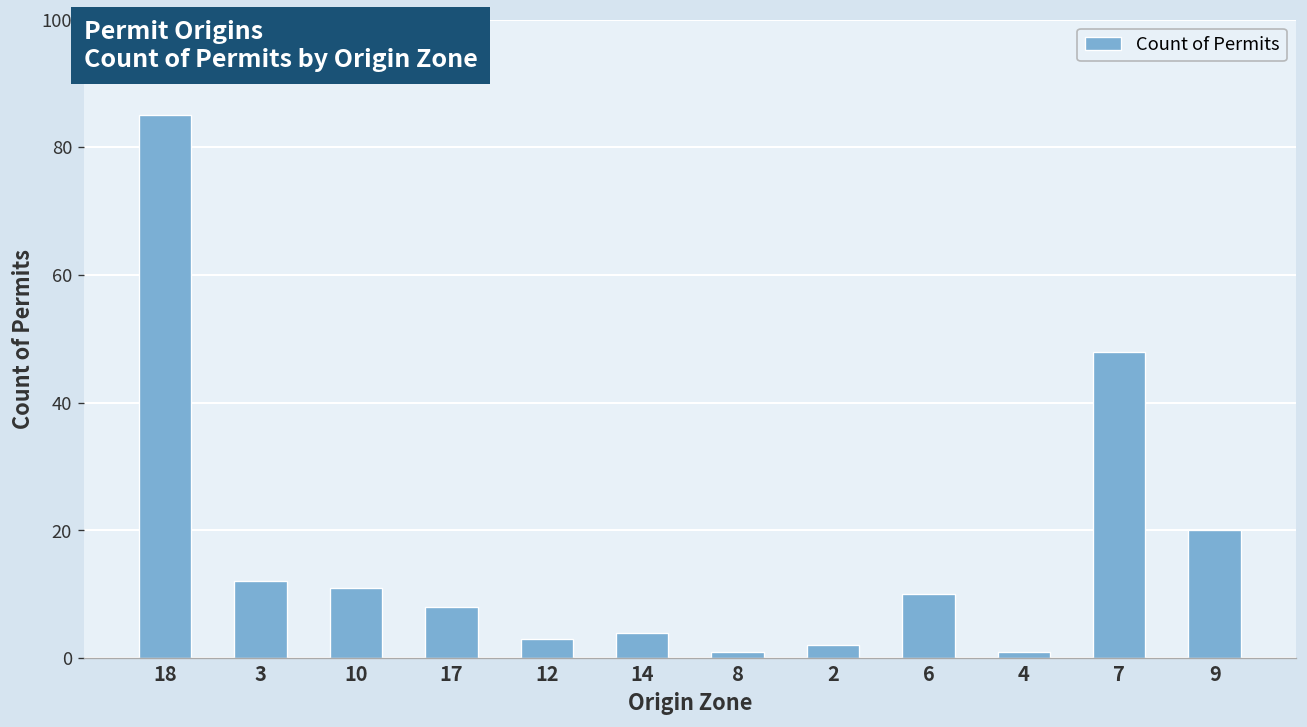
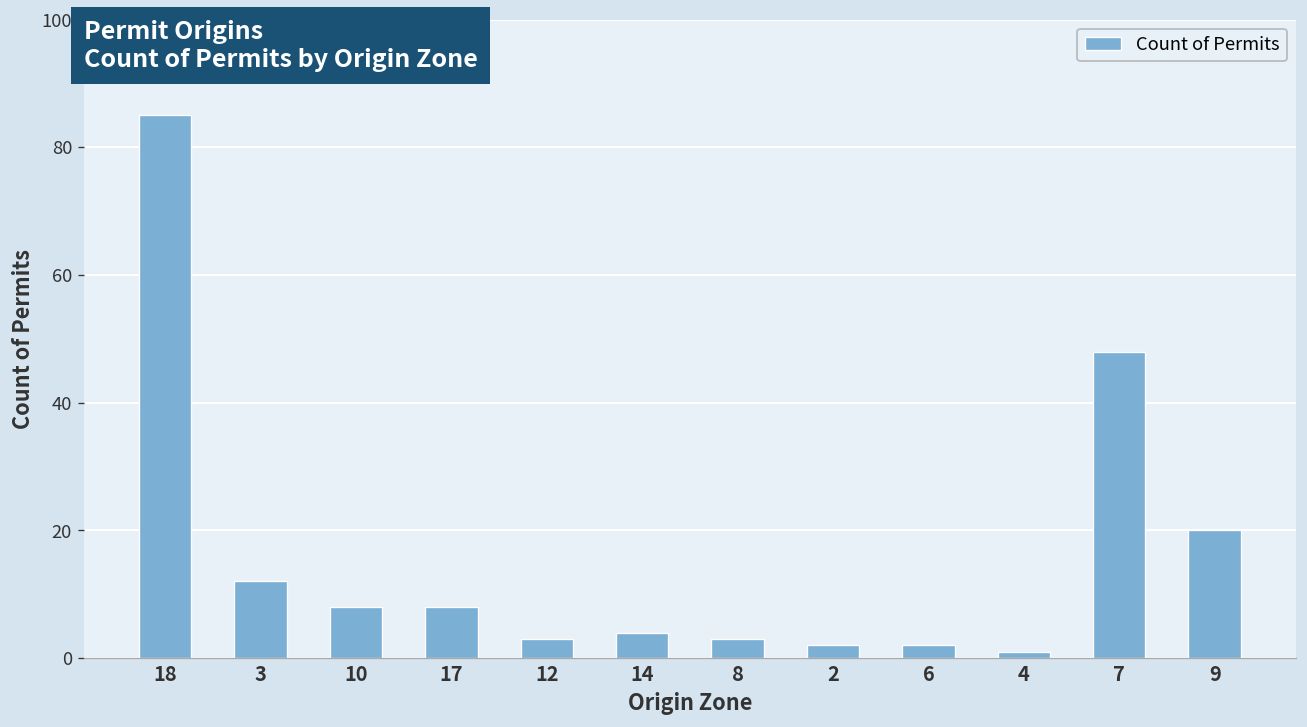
10: 11 -> 8
8: 1 -> 3
6: 10 -> 2
